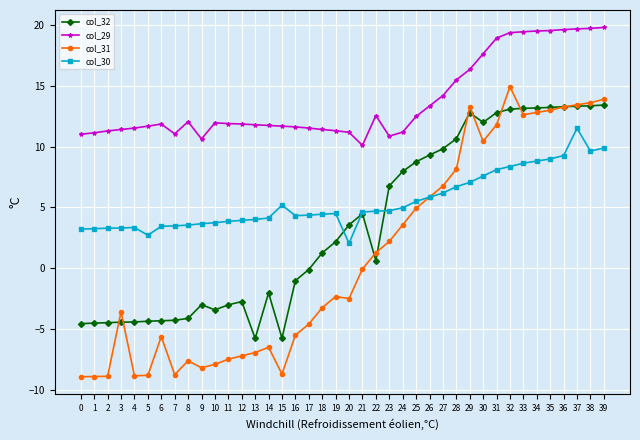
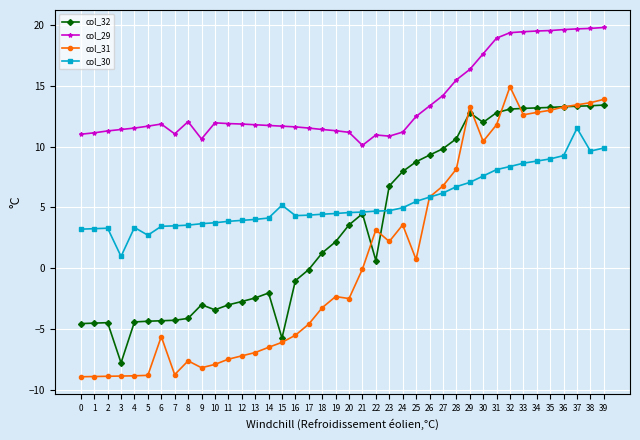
col_32, 3: -4.5 -> -7.8
col_31, 3: -3.6 -> -8.9
col_30, 3: 3.3 -> 1.0
col_32, 13: -5.8 -> -2.5
col_31, 15: -8.7 -> -6.1
col_30, 20: 2.0 -> 4.6
col_29, 22: 12.6 -> 11.0
col_31, 22: 1.3 -> 3.1
col_31, 25: 4.9 -> 0.7
